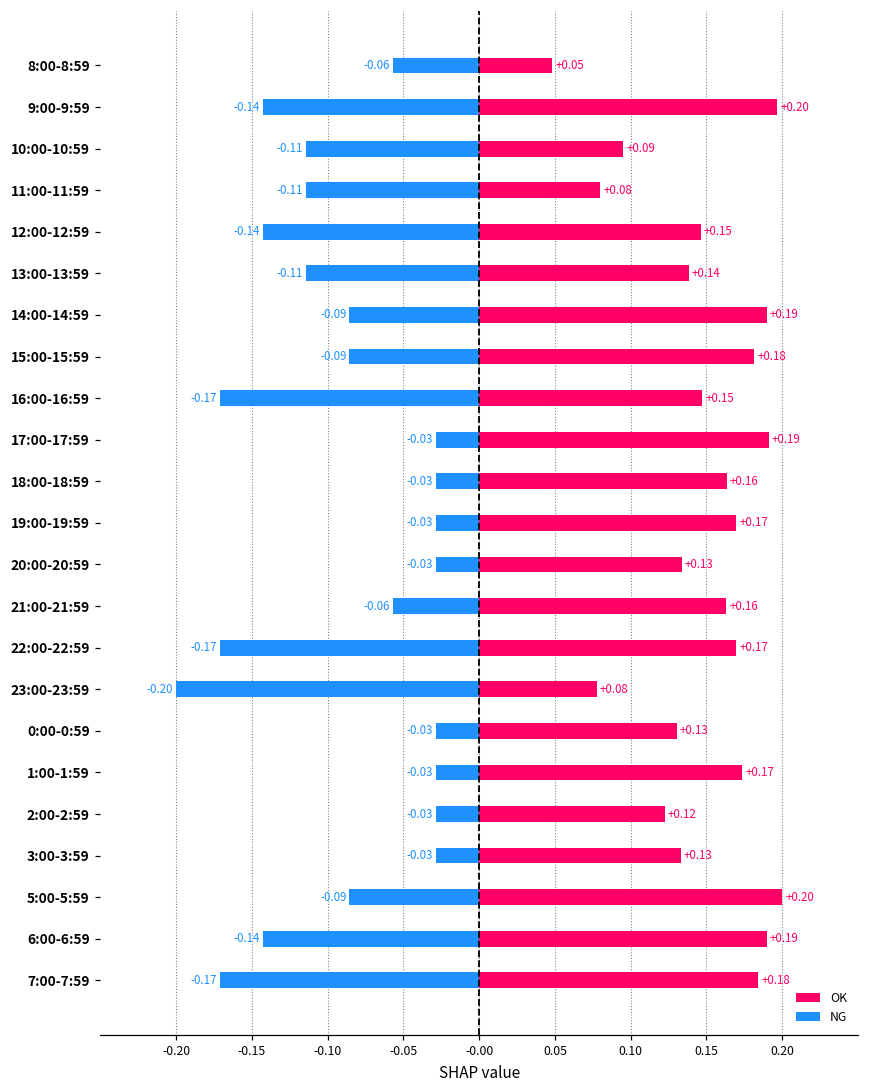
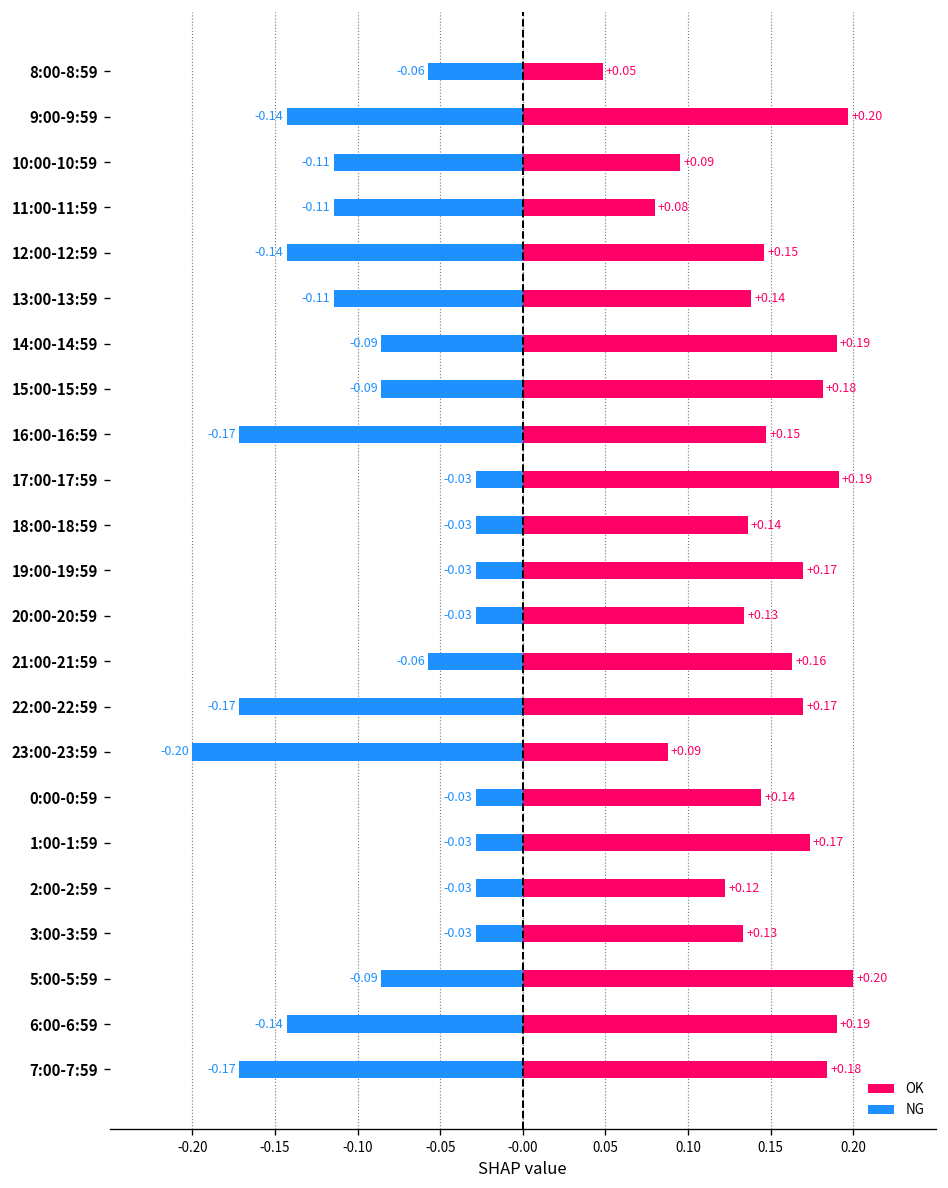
OK, 18:00-18:59: +0.16 -> +0.14
OK, 23:00-23:59: +0.08 -> +0.09
OK, 0:00-0:59: +0.13 -> +0.14
